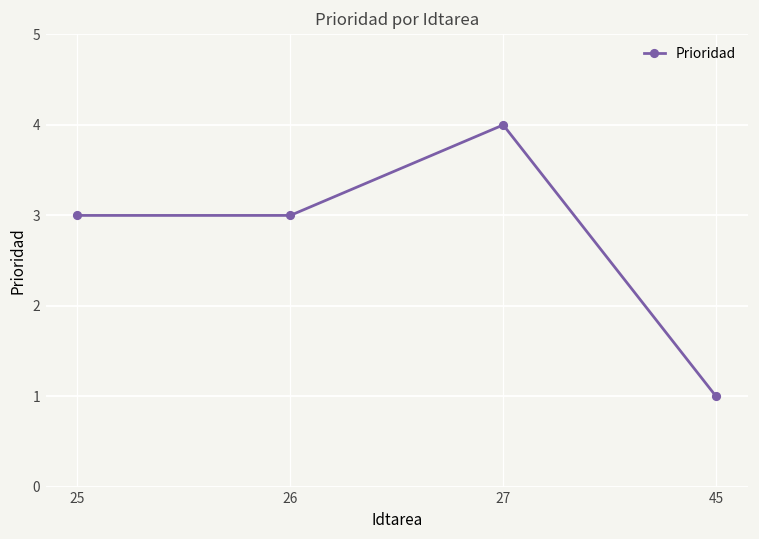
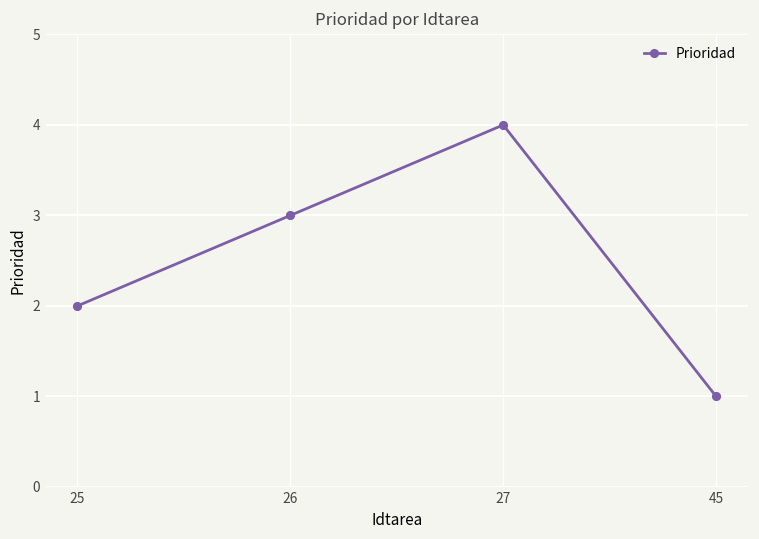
25: 3 -> 2
